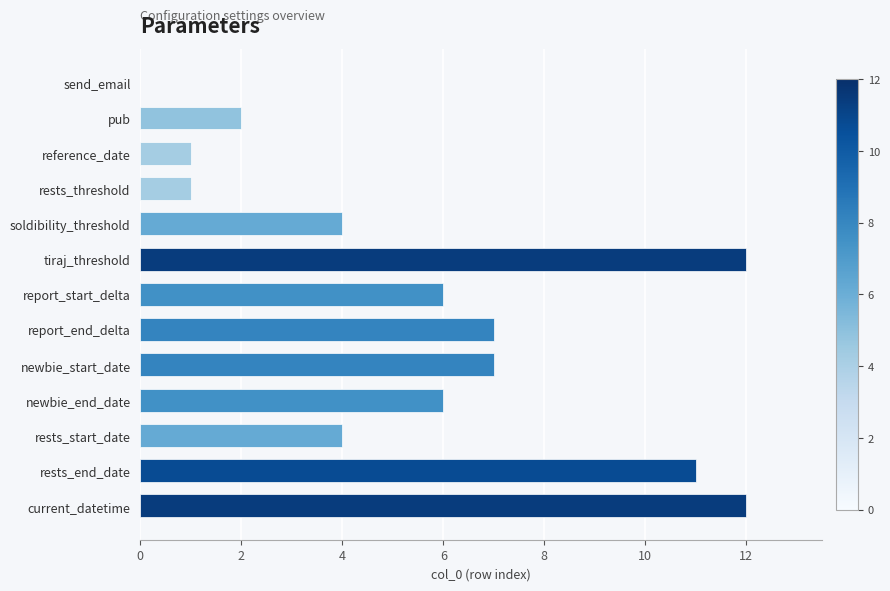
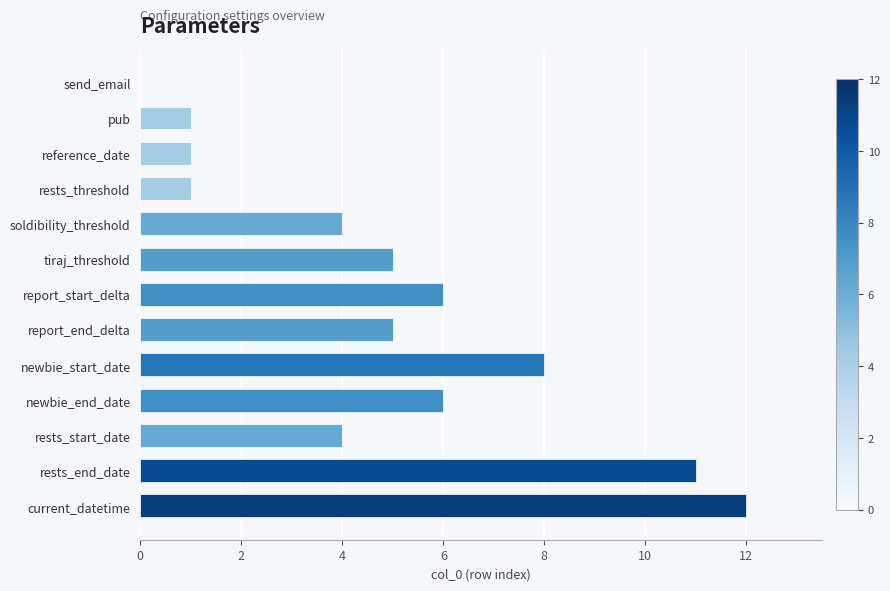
pub: 2 -> 1
tiraj_threshold: 12 -> 5
report_end_delta: 7 -> 5
newbie_start_date: 7 -> 8
